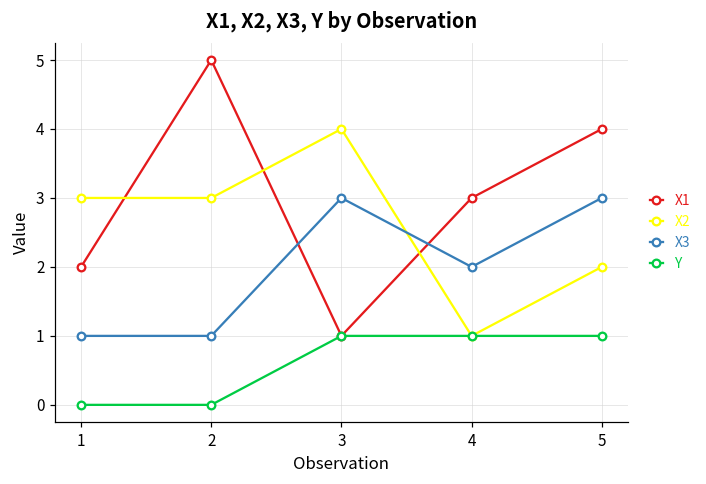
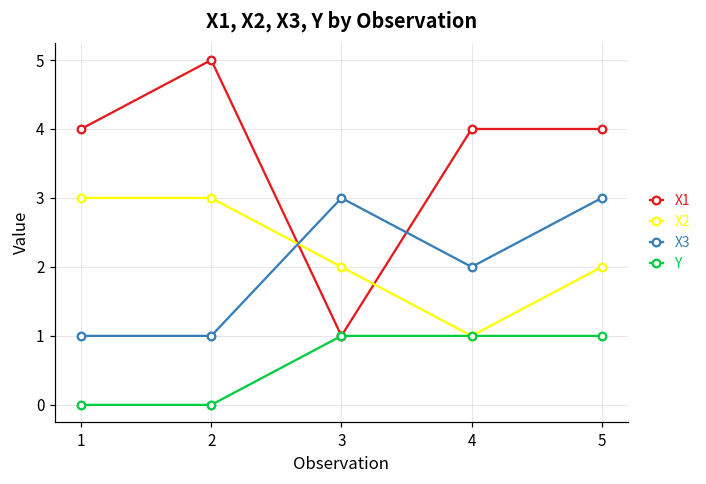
X1, 1: 2 -> 4
X2, 3: 4 -> 2
X1, 4: 3 -> 4
